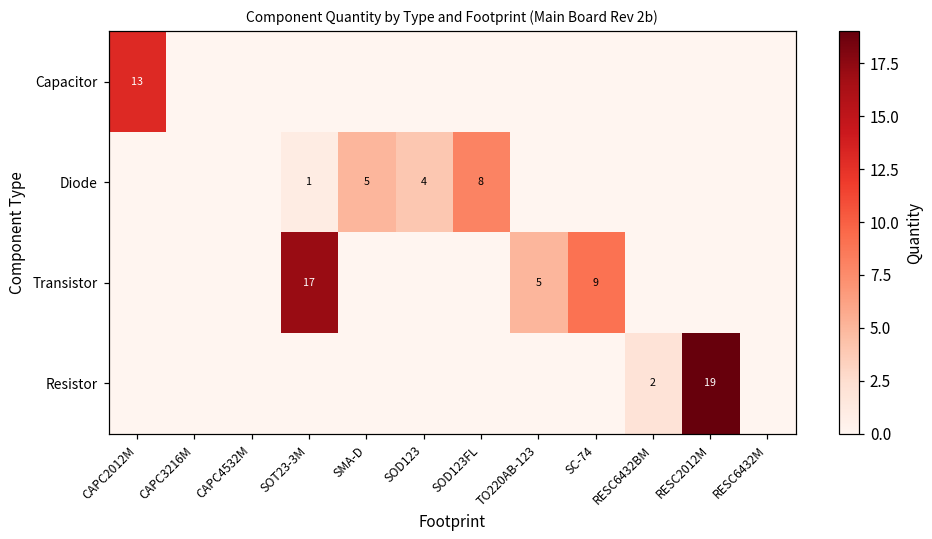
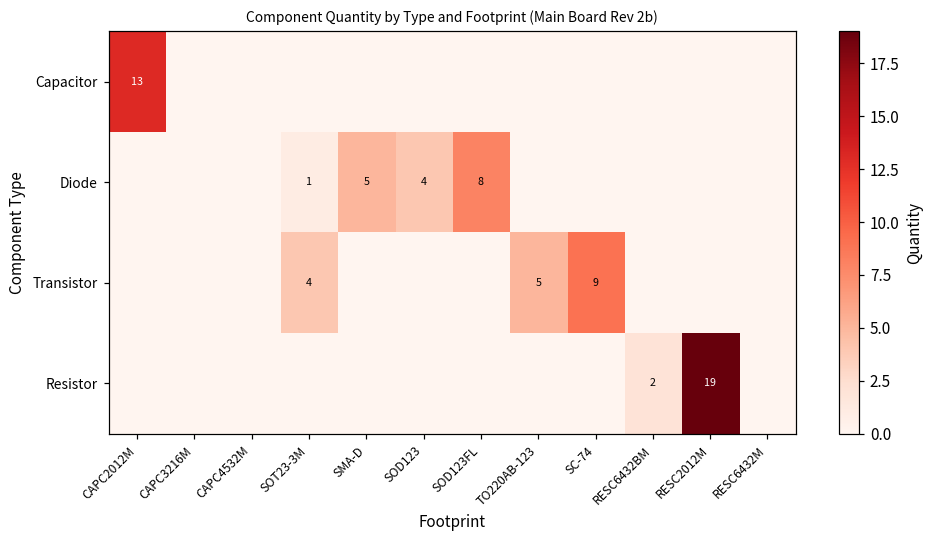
Transistor, SOT23-3M: 17 -> 4
